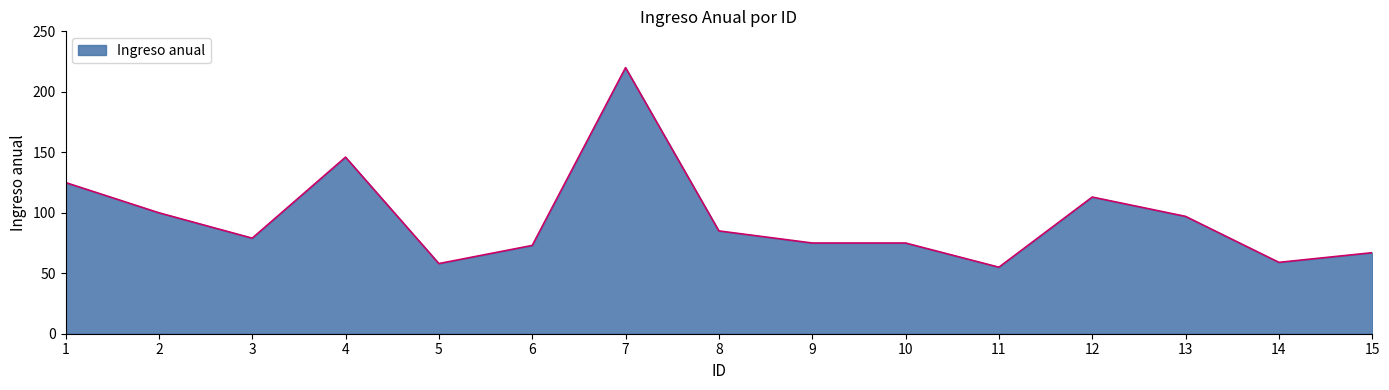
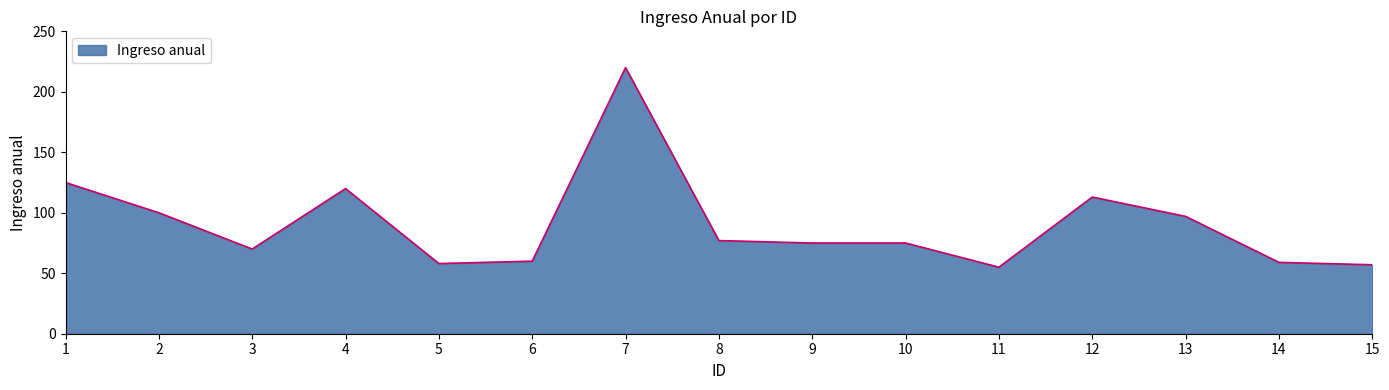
3: 79 -> 70
4: 146 -> 120
6: 73 -> 60
8: 85 -> 77
15: 67 -> 57
